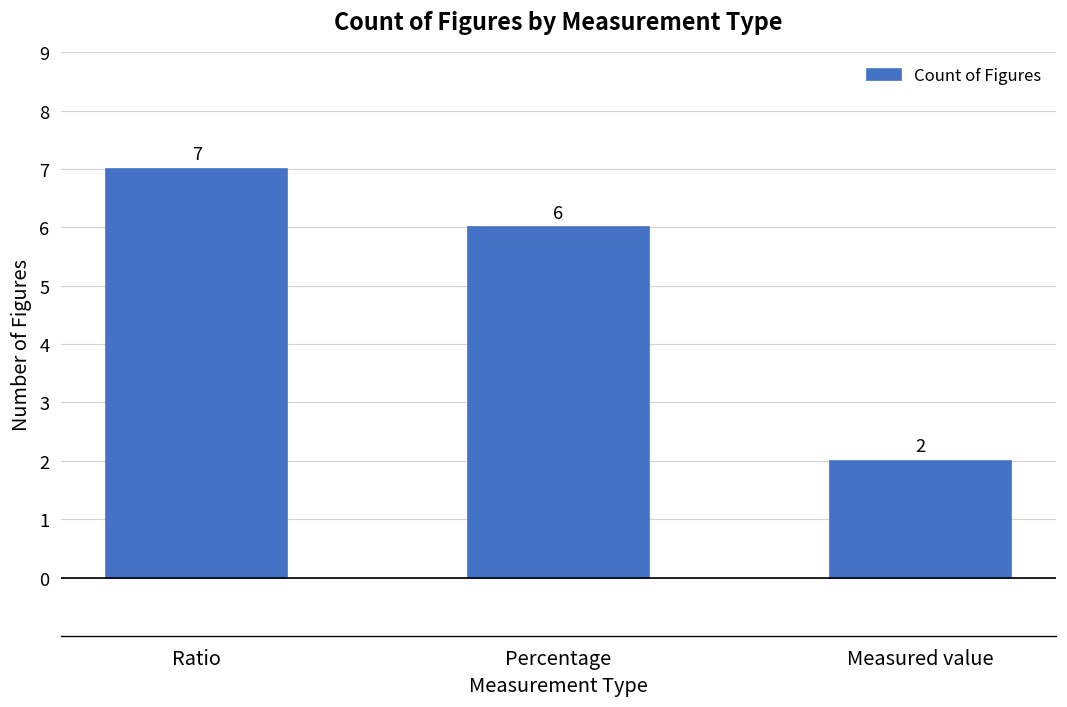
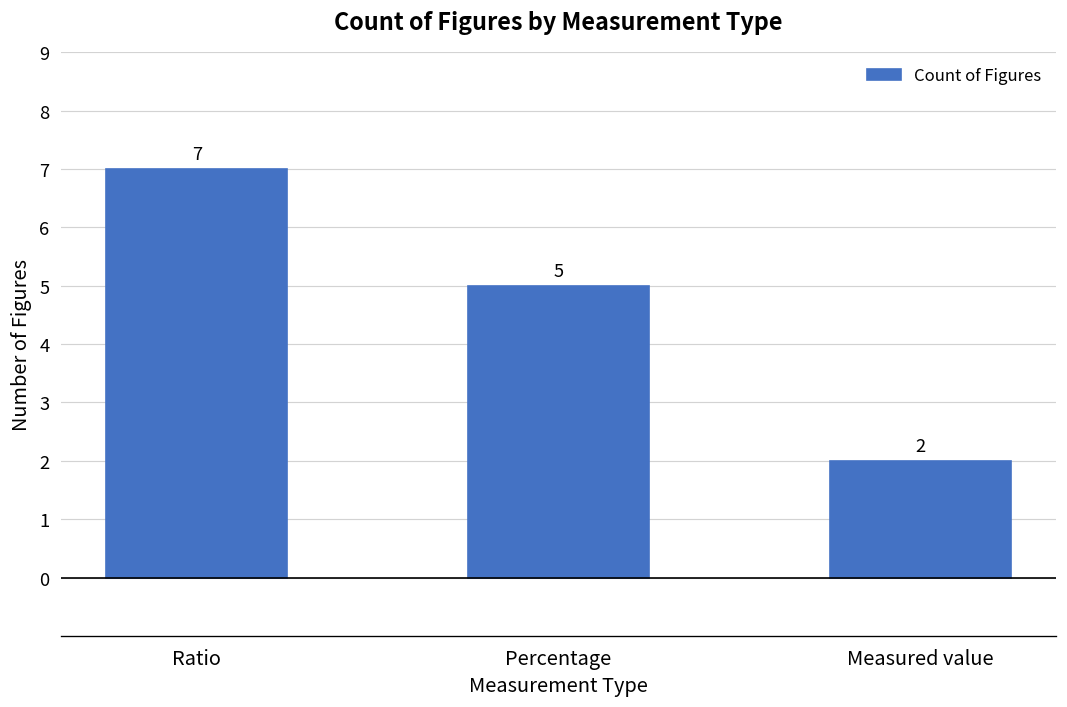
Percentage: 6 -> 5
